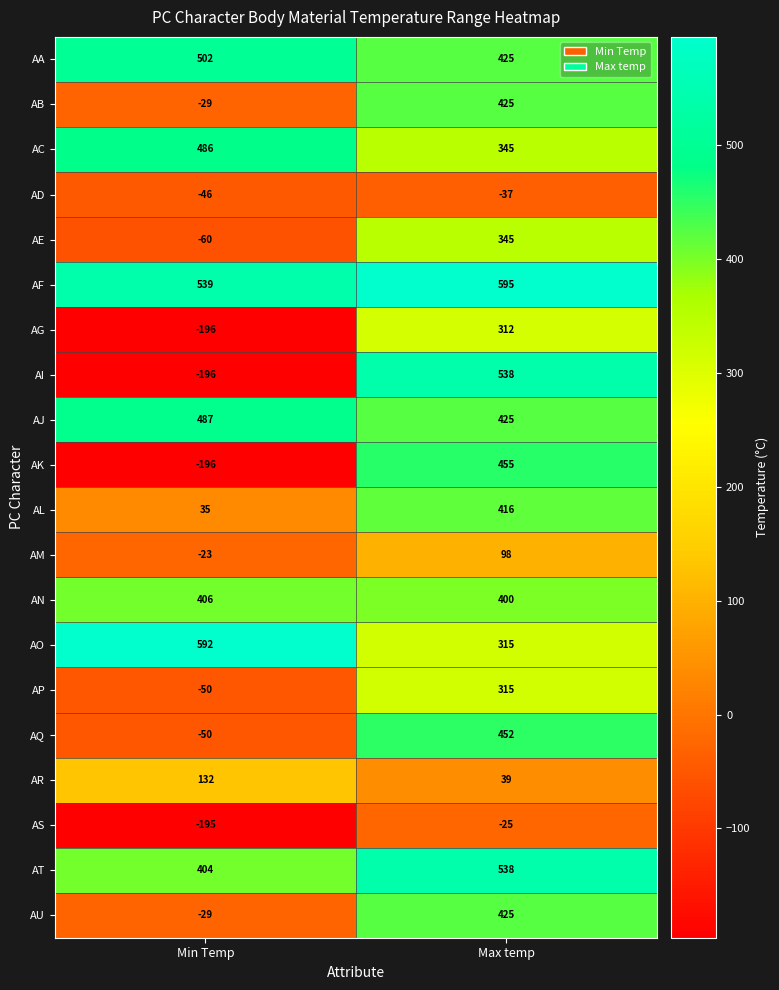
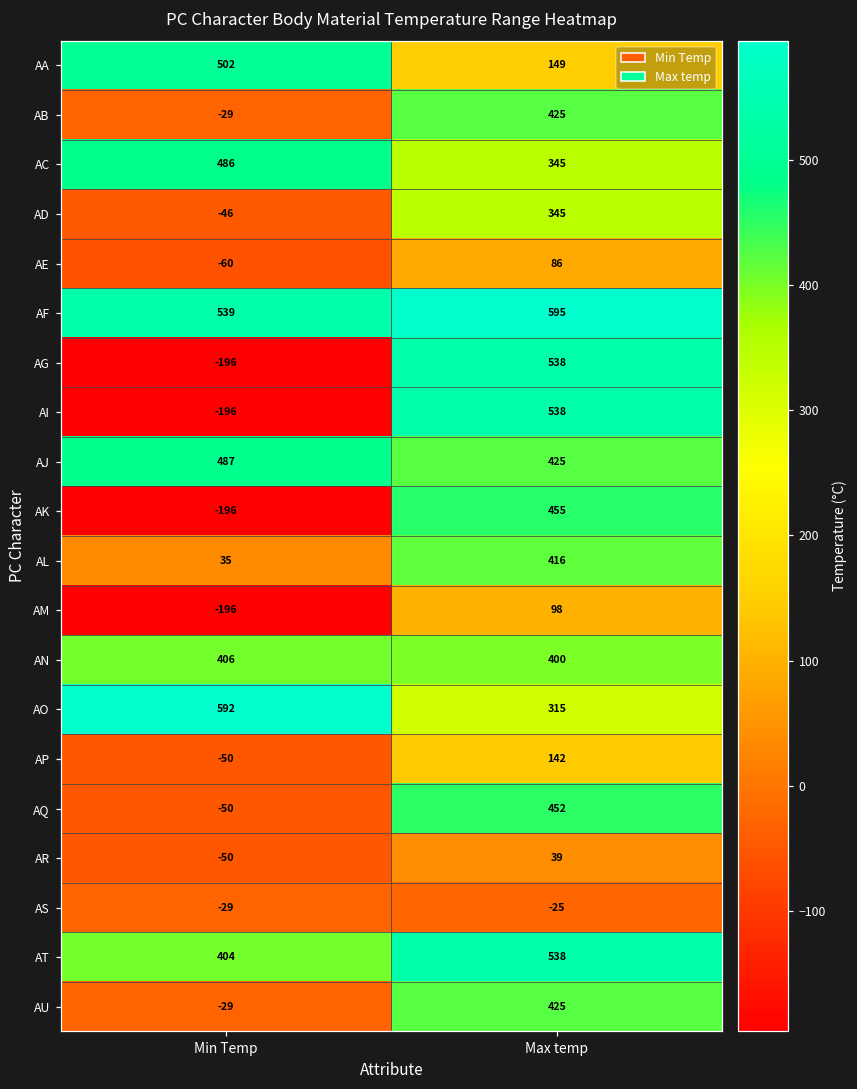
AA, Max temp: 425 -> 149
AD, Max temp: -37 -> 345
AE, Max temp: 345 -> 86
AG, Max temp: 312 -> 538
AM, Min Temp: -23 -> -196
AP, Max temp: 315 -> 142
AR, Min Temp: 132 -> -50
AS, Min Temp: -195 -> -29
